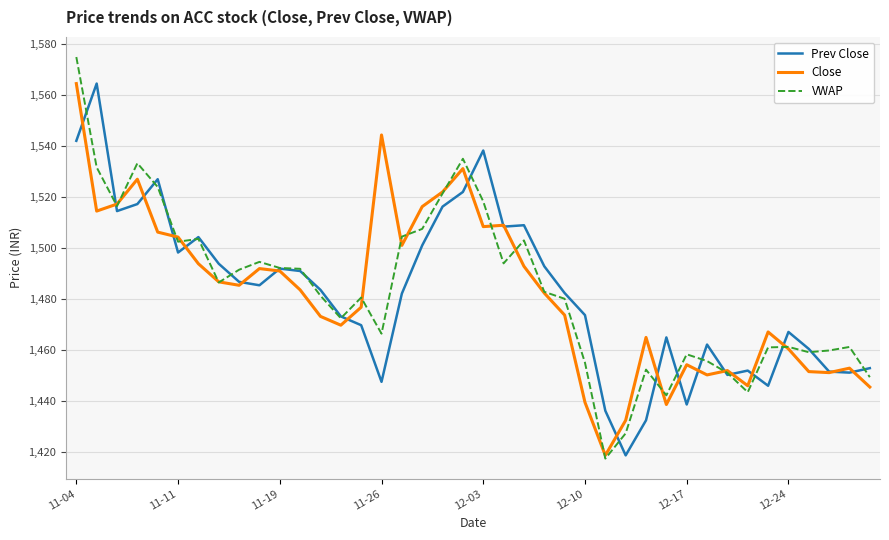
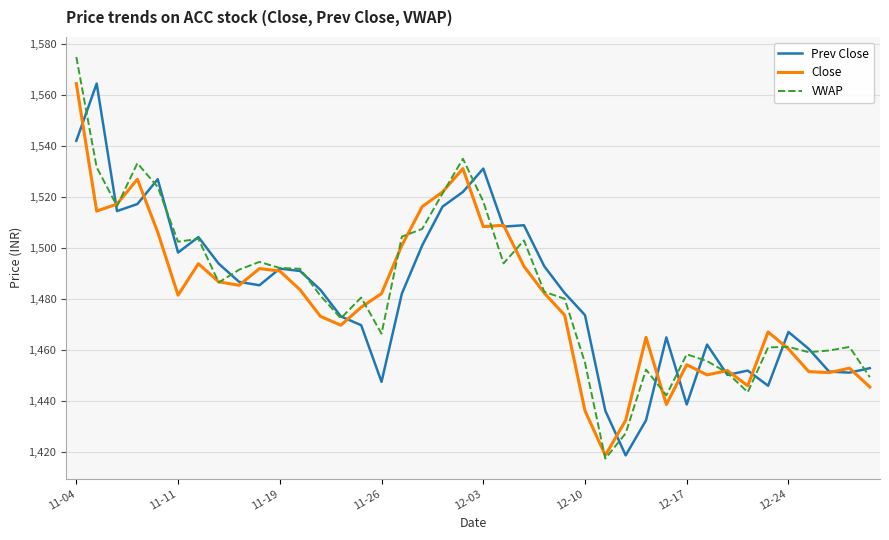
Close, 11-11: 1,504 -> 1,482
Close, 11-26: 1,545 -> 1,482
Prev Close, 12-03: 1,538 -> 1,531
Close, 12-10: 1,440 -> 1,436
